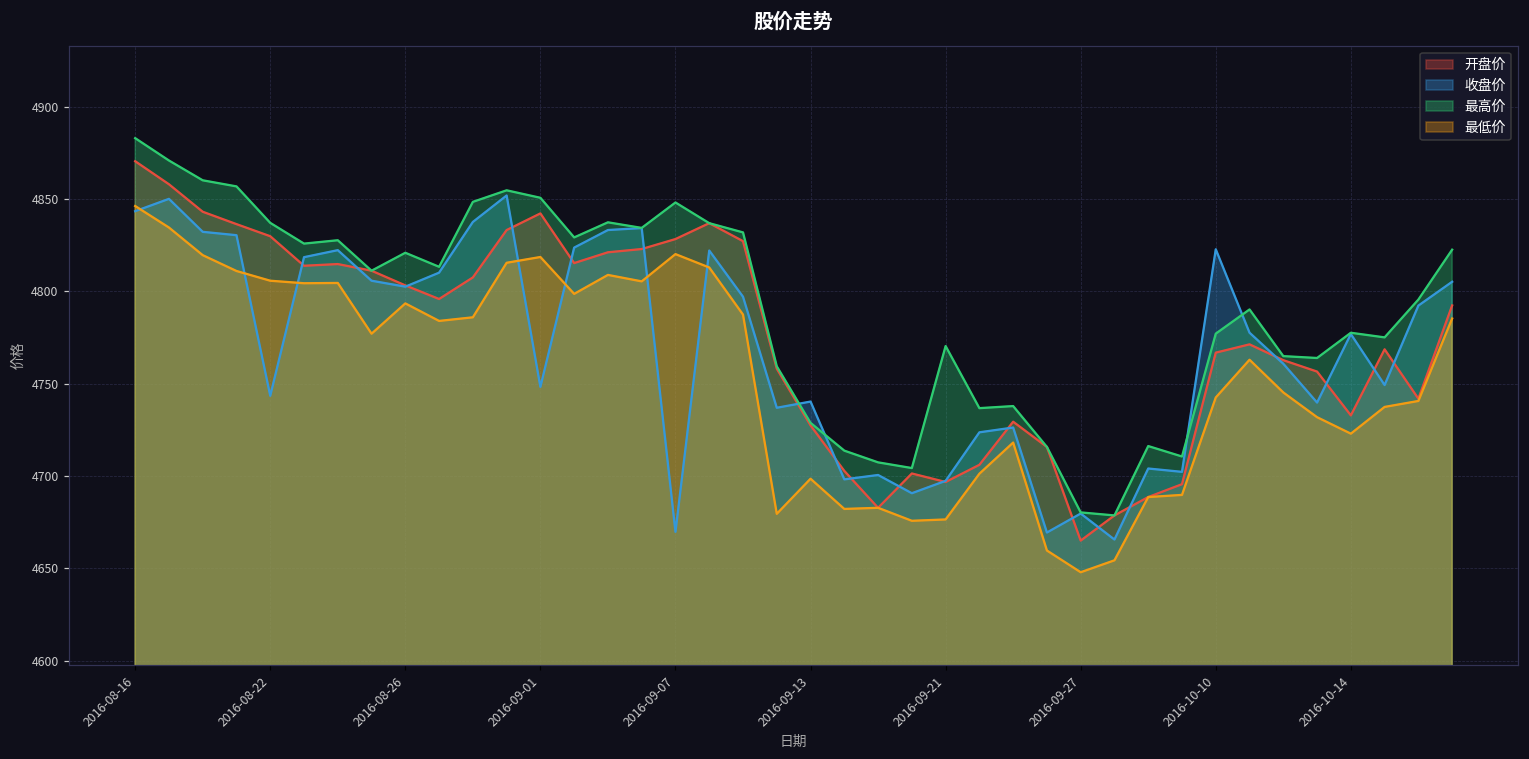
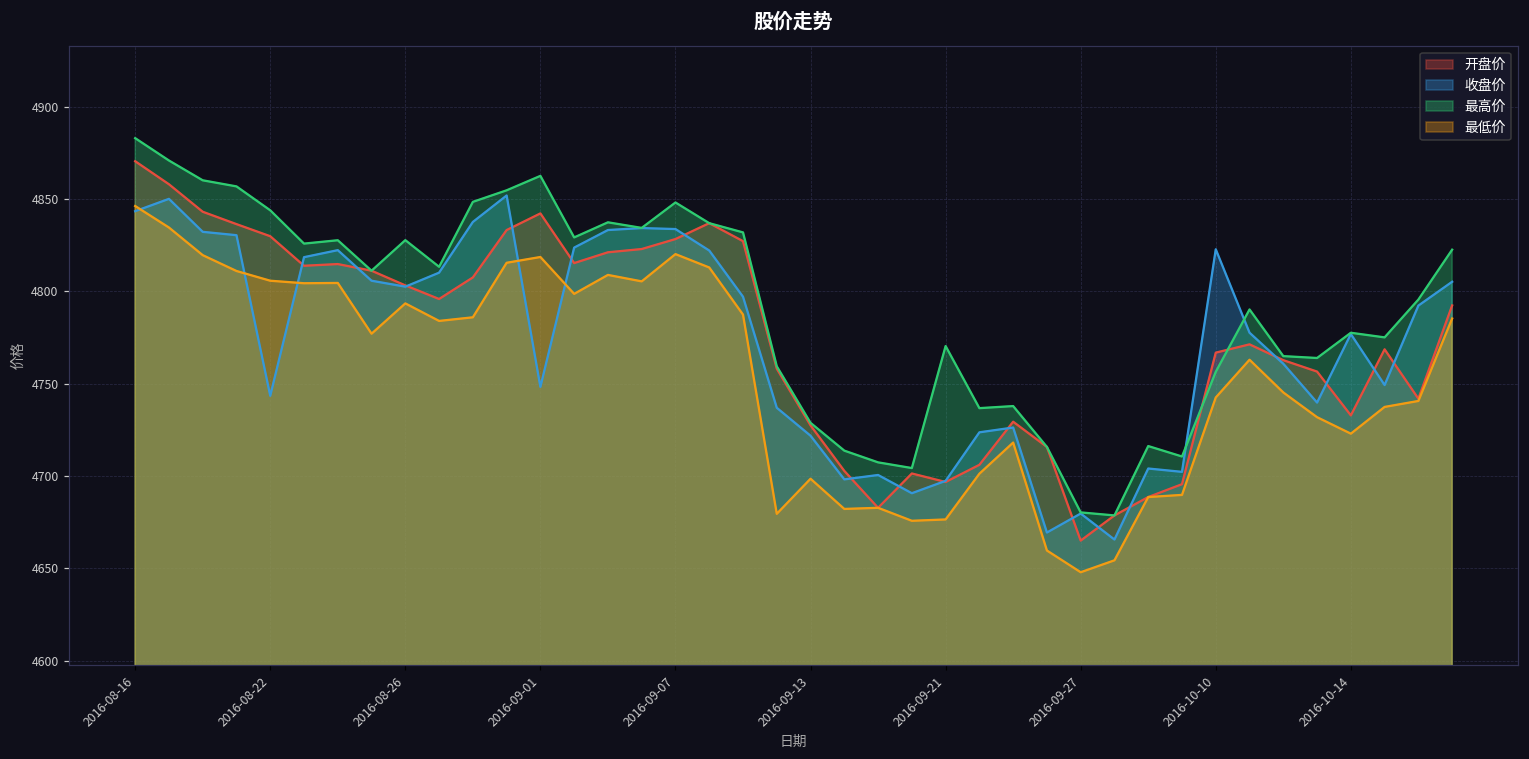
最高价, 2016-08-22: 4837 -> 4844
最高价, 2016-08-26: 4821 -> 4828
最高价, 2016-09-01: 4851 -> 4862
收盘价, 2016-09-07: 4670 -> 4834
收盘价, 2016-09-13: 4740 -> 4722
最高价, 2016-10-10: 4777 -> 4756
